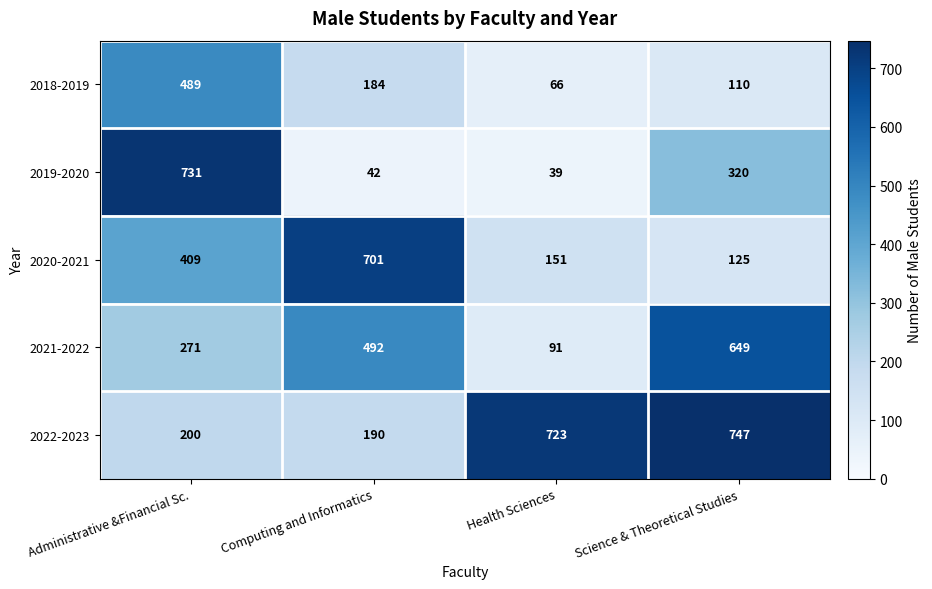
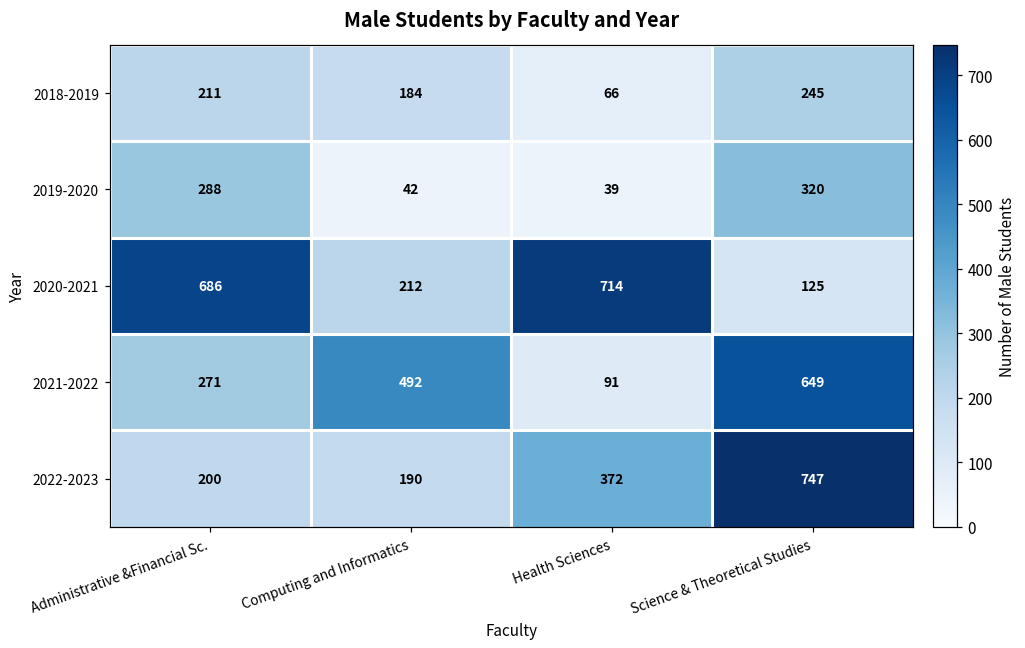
2018-2019, Administrative &Financial Sc.: 489 -> 211
2018-2019, Science & Theoretical Studies: 110 -> 245
2019-2020, Administrative &Financial Sc.: 731 -> 288
2020-2021, Administrative &Financial Sc.: 409 -> 686
2020-2021, Computing and Informatics: 701 -> 212
2020-2021, Health Sciences: 151 -> 714
2022-2023, Health Sciences: 723 -> 372
